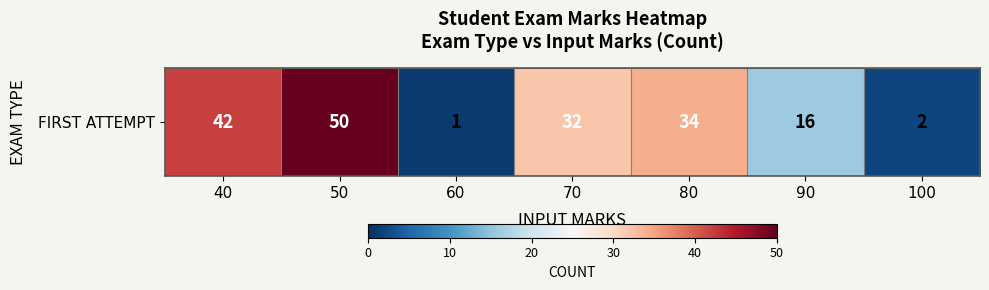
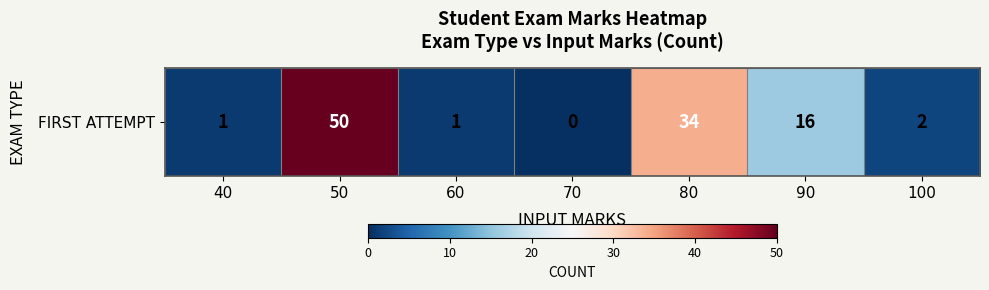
FIRST ATTEMPT, 40: 42 -> 1
FIRST ATTEMPT, 70: 32 -> 0
